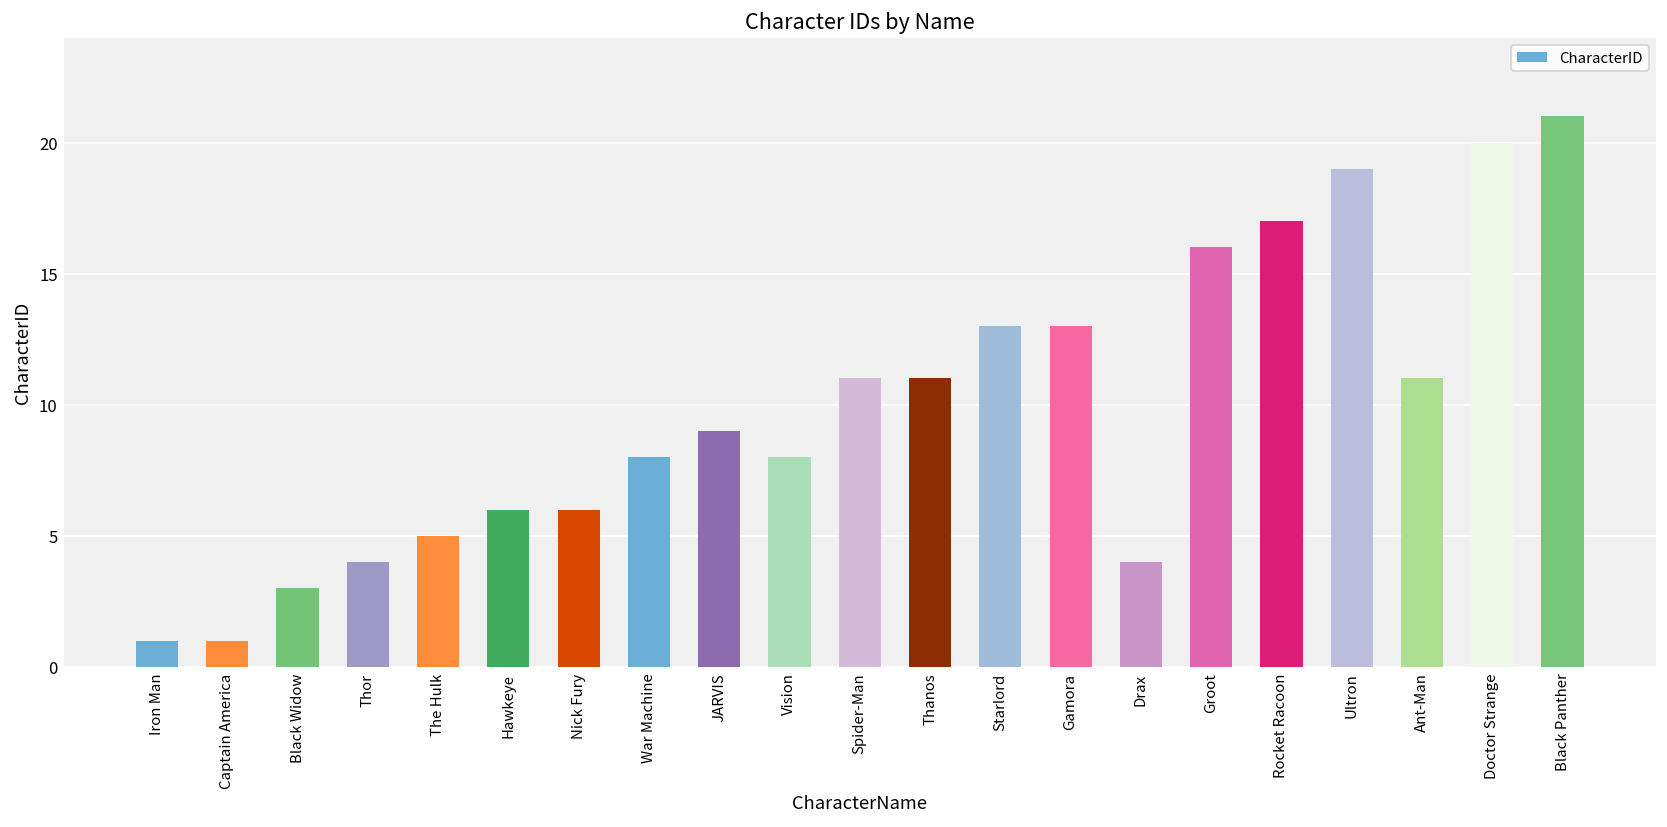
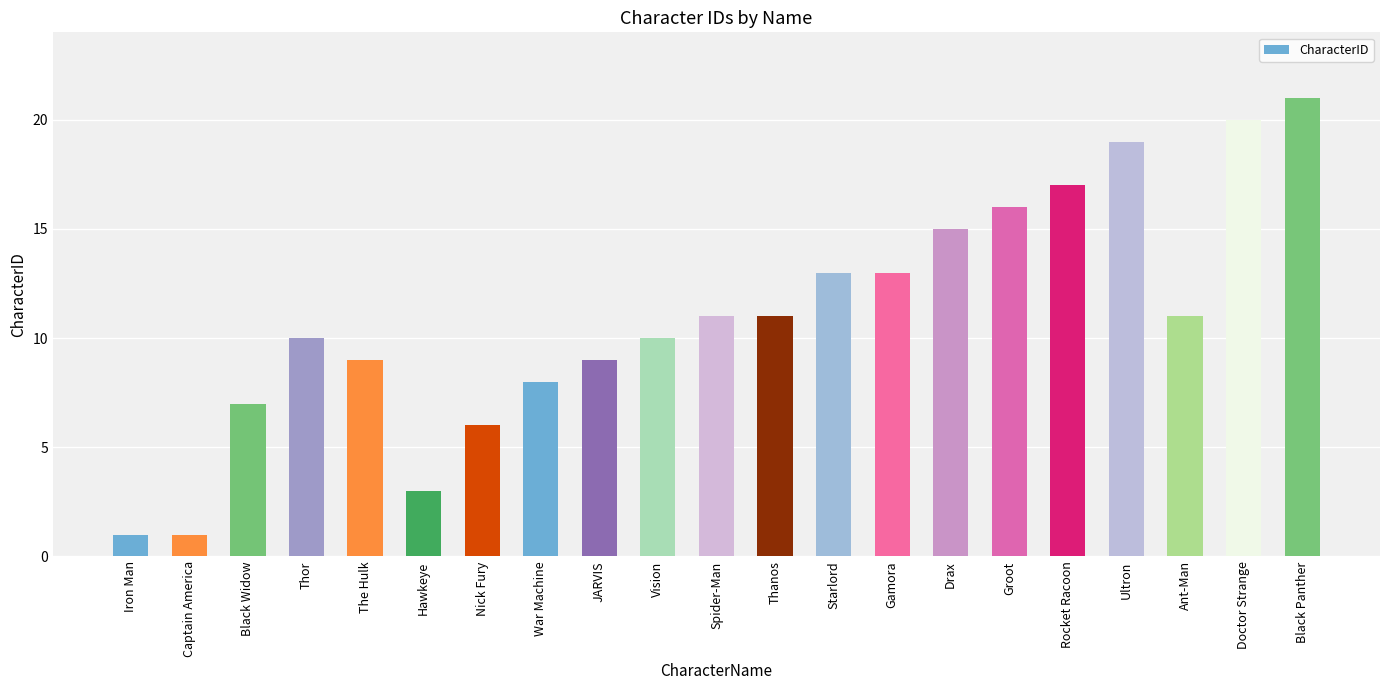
Black Widow: 3 -> 7
Thor: 4 -> 10
The Hulk: 5 -> 9
Hawkeye: 6 -> 3
Vision: 8 -> 10
Drax: 4 -> 15
